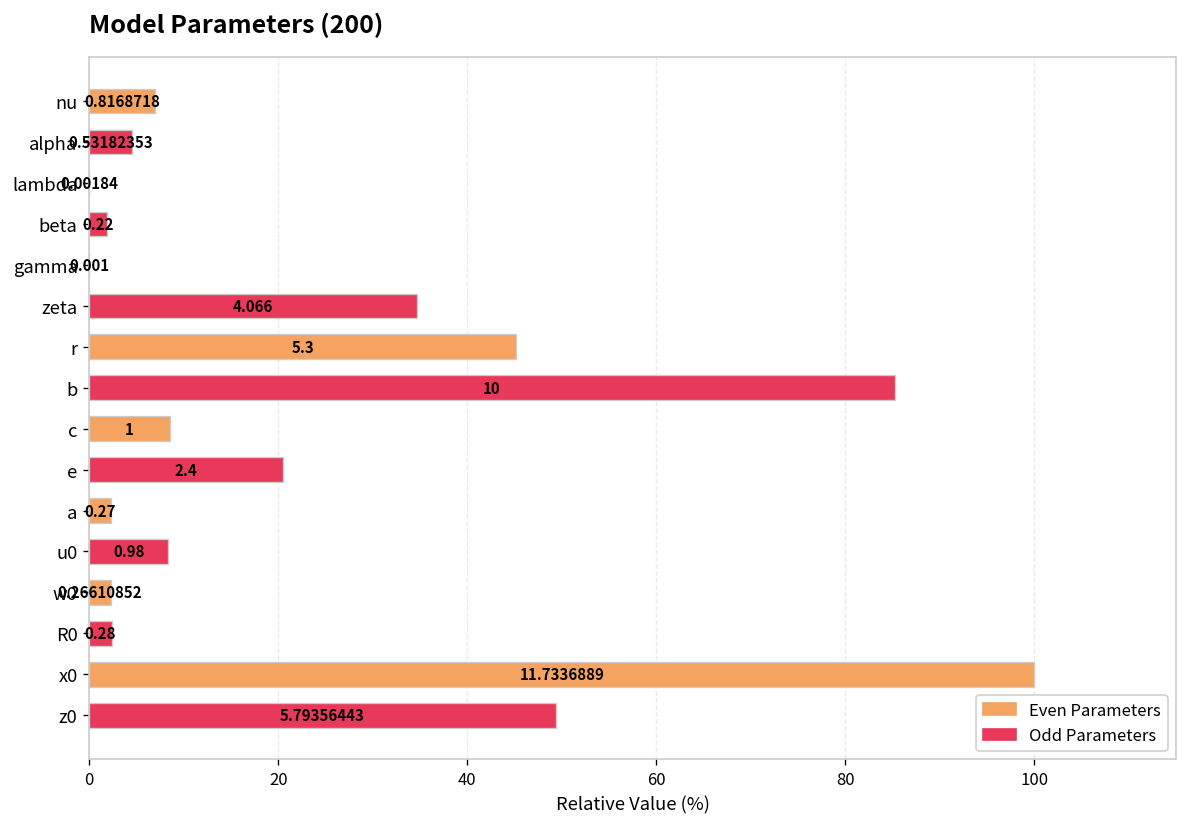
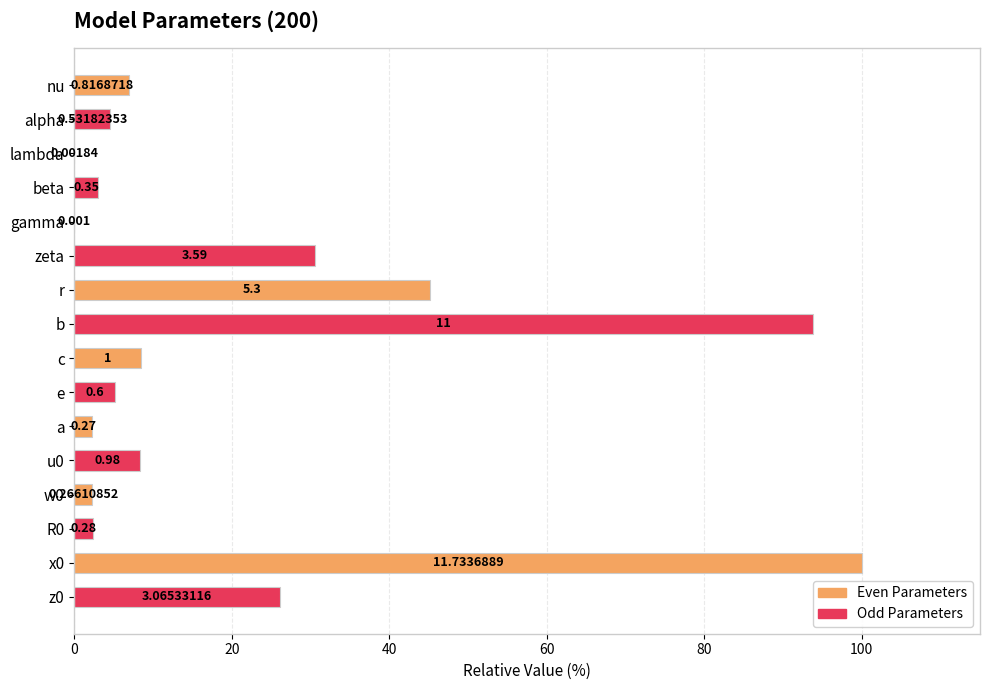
beta: 0.22 -> 0.35
zeta: 4.066 -> 3.59
b: 10 -> 11
e: 2.4 -> 0.6
z0: 5.79356443 -> 3.06533116
